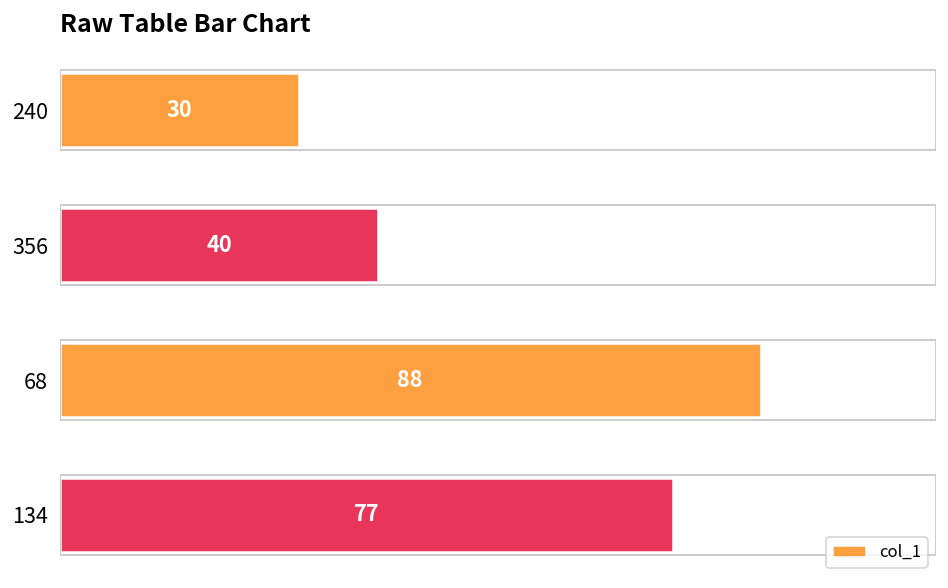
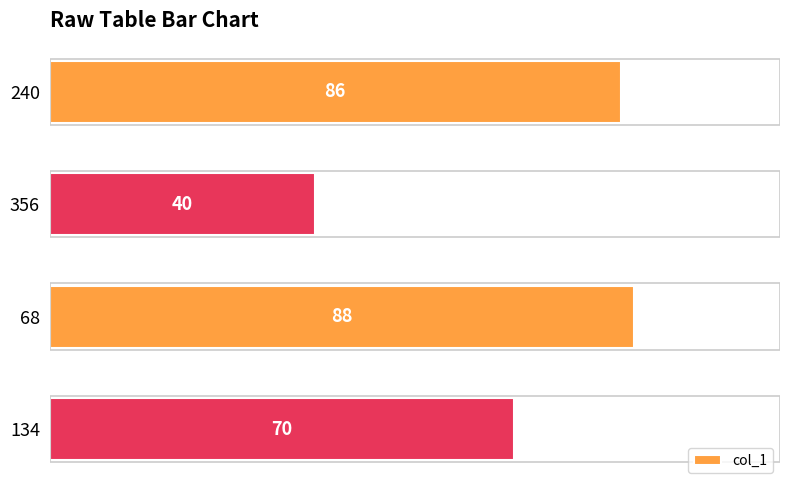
240: 30 -> 86
134: 77 -> 70
